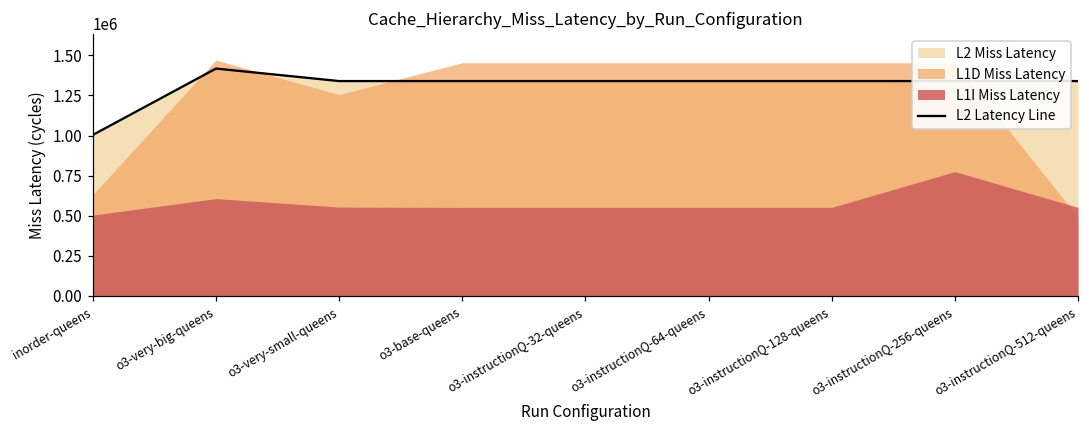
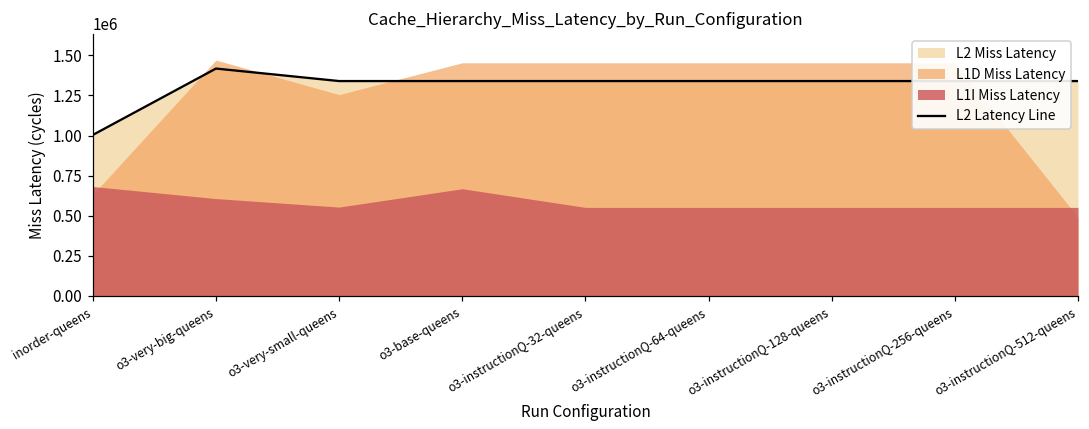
L1I Miss Latency, inorder-queens: 500000 -> 680000
L1I Miss Latency, o3-base-queens: 550000 -> 670000
L1I Miss Latency, o3-instructionQ-256-queens: 780000 -> 550000
